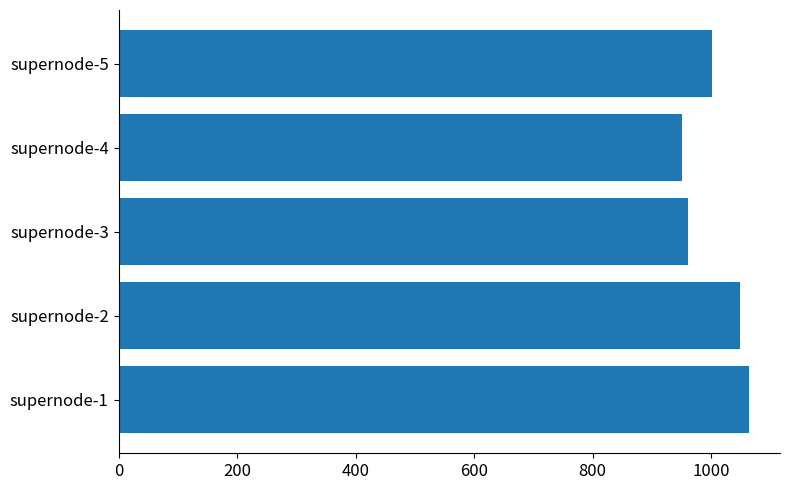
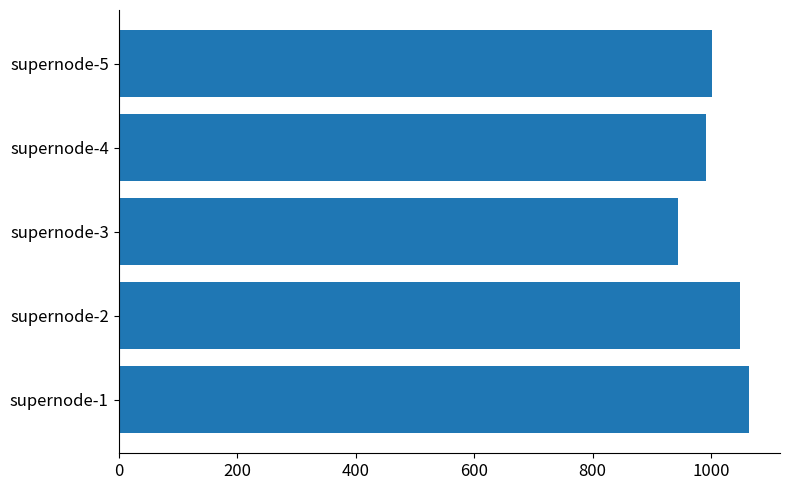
supernode-4: 950 -> 990
supernode-3: 960 -> 940
